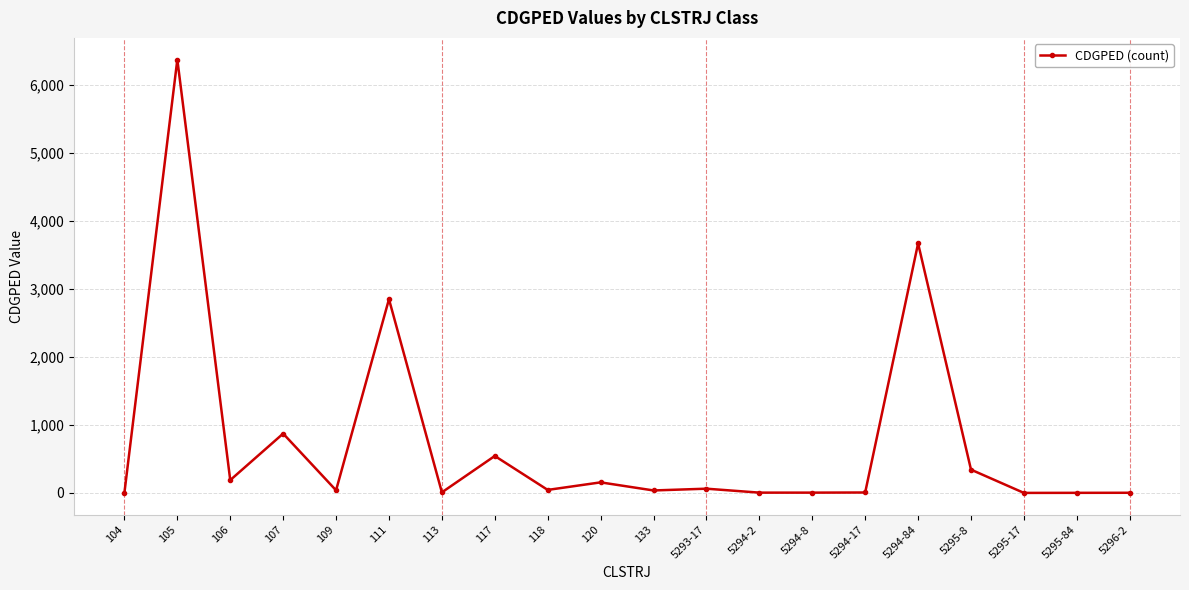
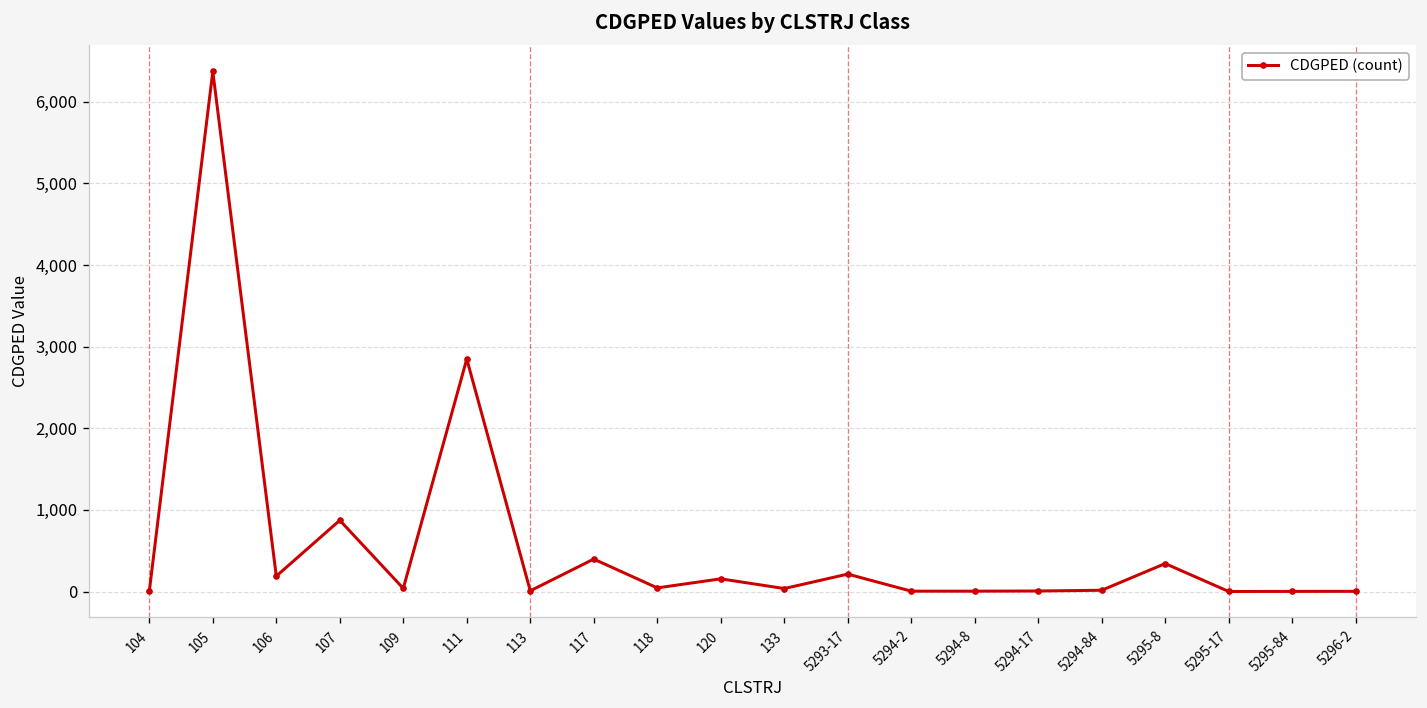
117: 500 -> 400
5293-17: 100 -> 200
5294-84: 3,700 -> 0
